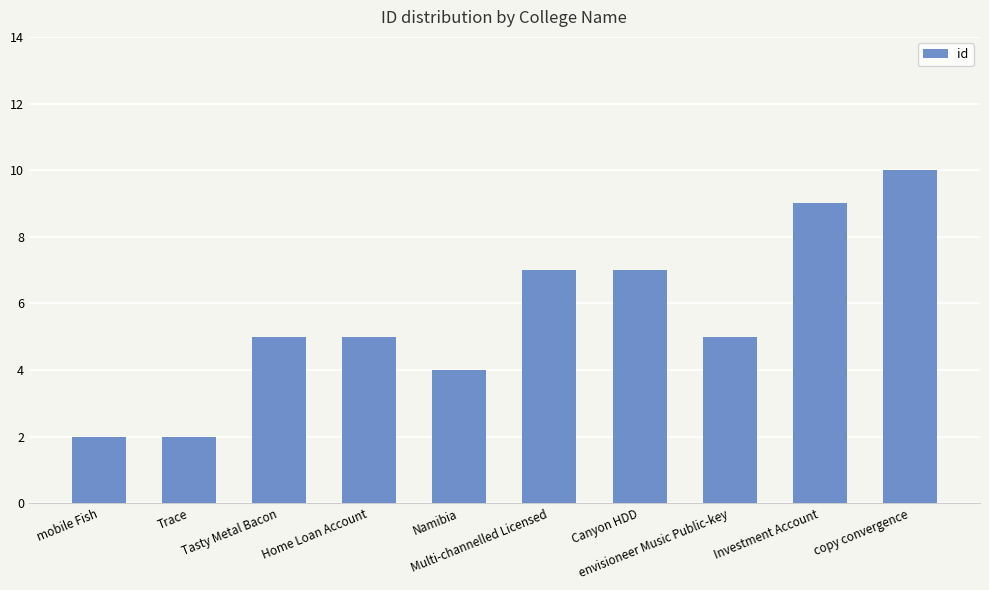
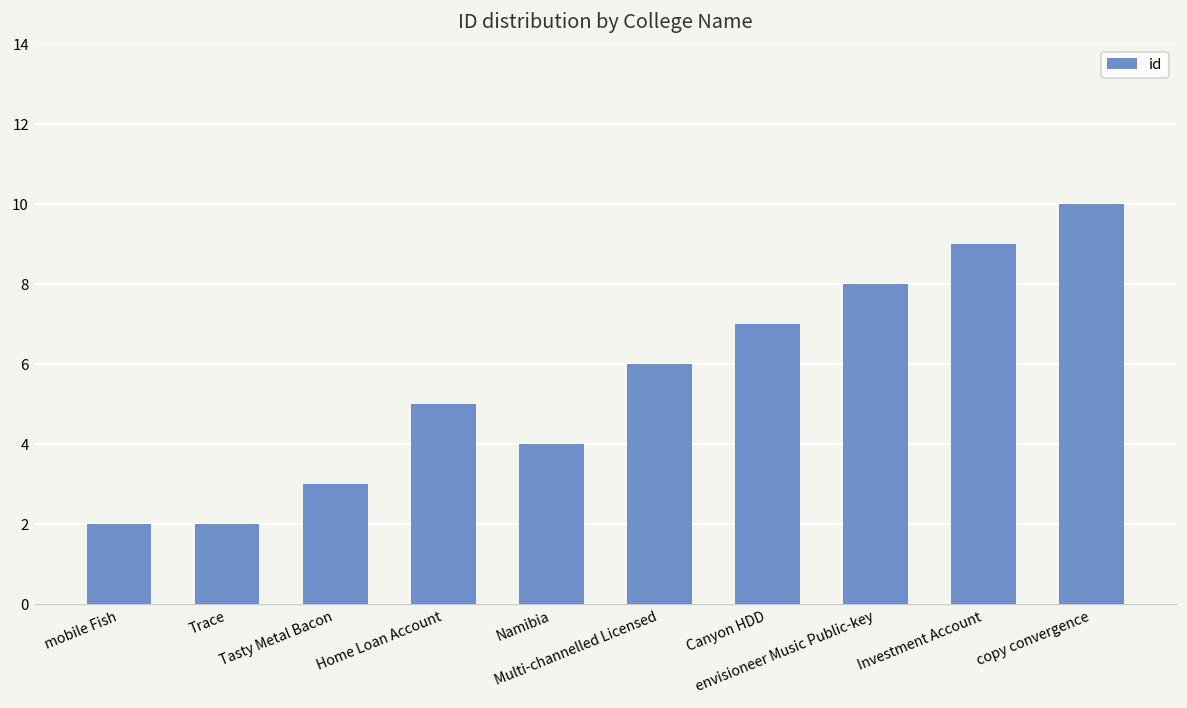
Tasty Metal Bacon: 5 -> 3
Multi-channelled Licensed: 7 -> 6
envisioneer Music Public-key: 5 -> 8
